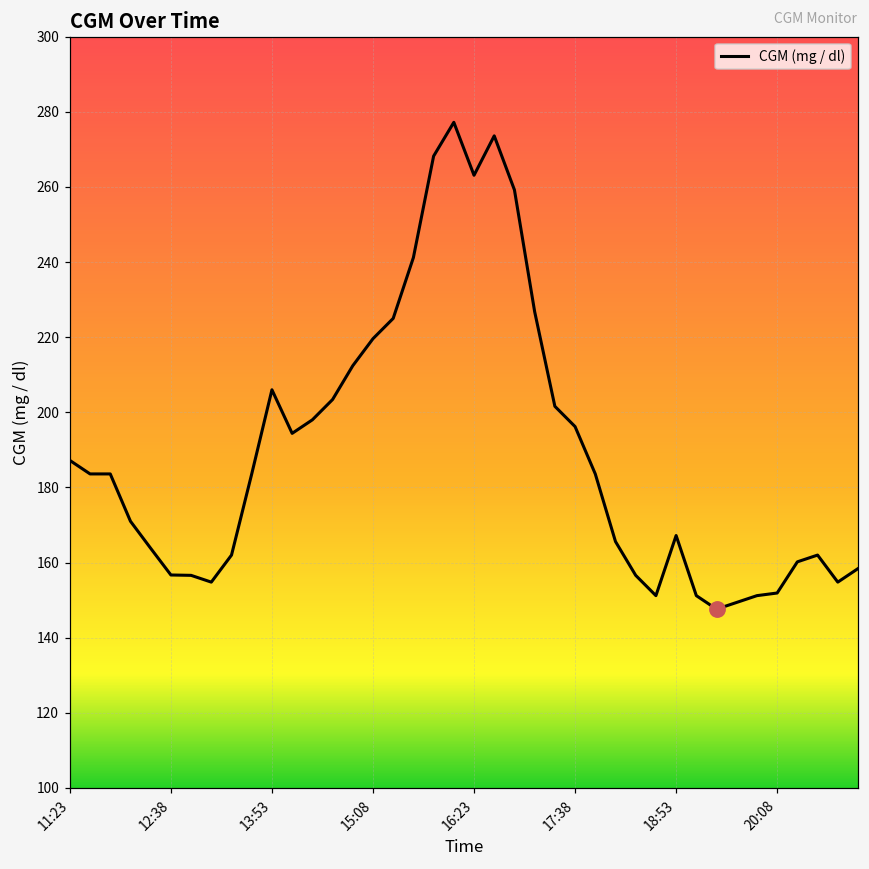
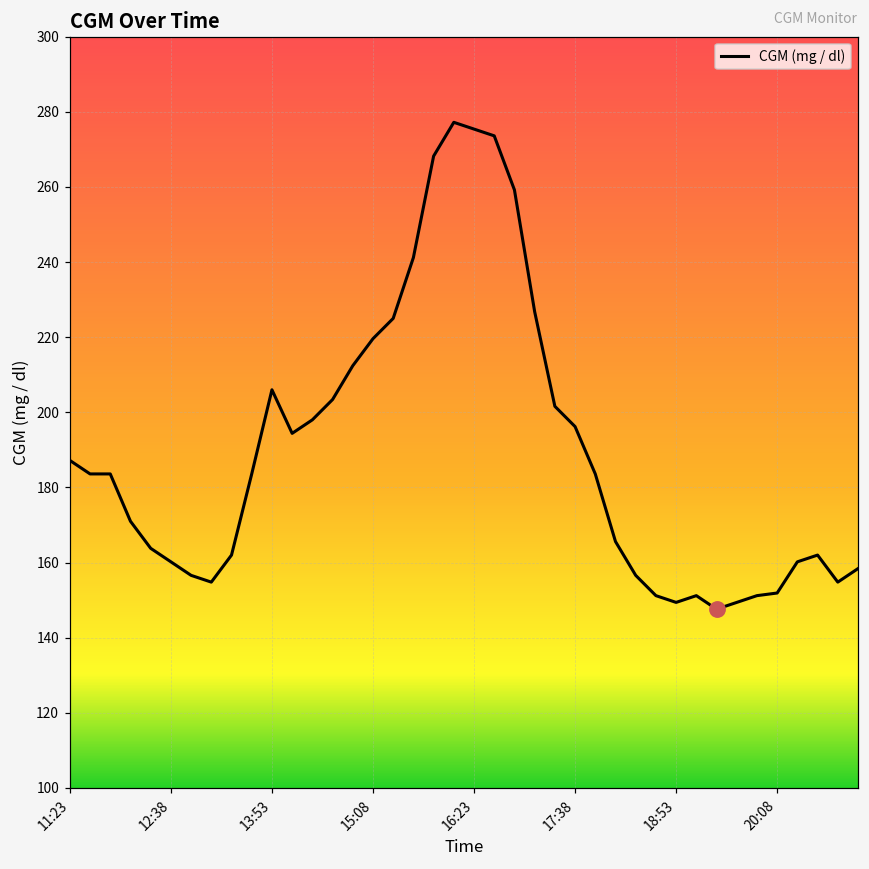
CGM (mg / dl), 12:38: 157 -> 160
CGM (mg / dl), 16:23: 263 -> 275
CGM (mg / dl), 18:53: 167 -> 149
